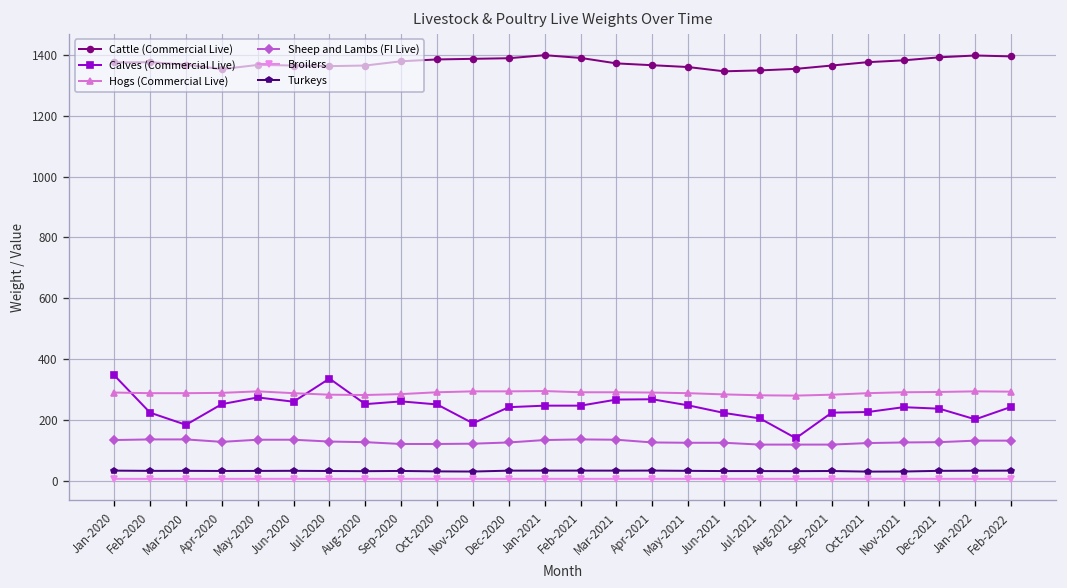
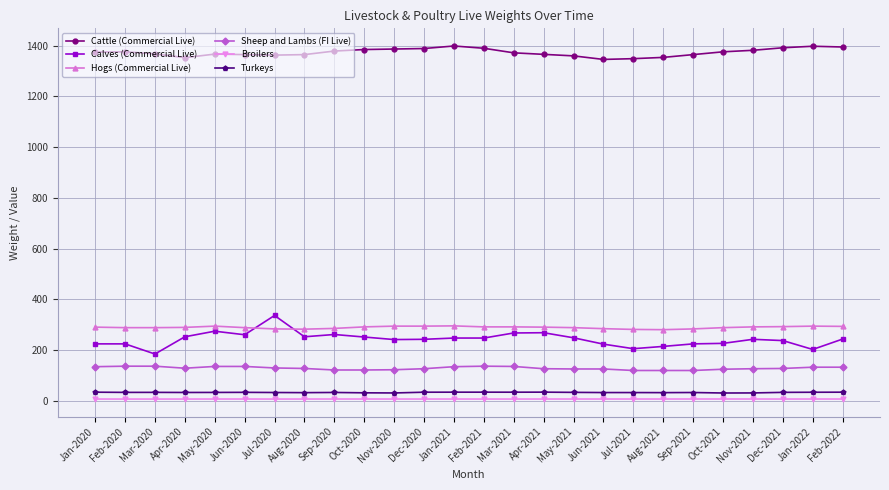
Calves (Commercial Live), Jan-2020: 350 -> 220
Calves (Commercial Live), Nov-2020: 190 -> 240
Calves (Commercial Live), Aug-2021: 140 -> 210
